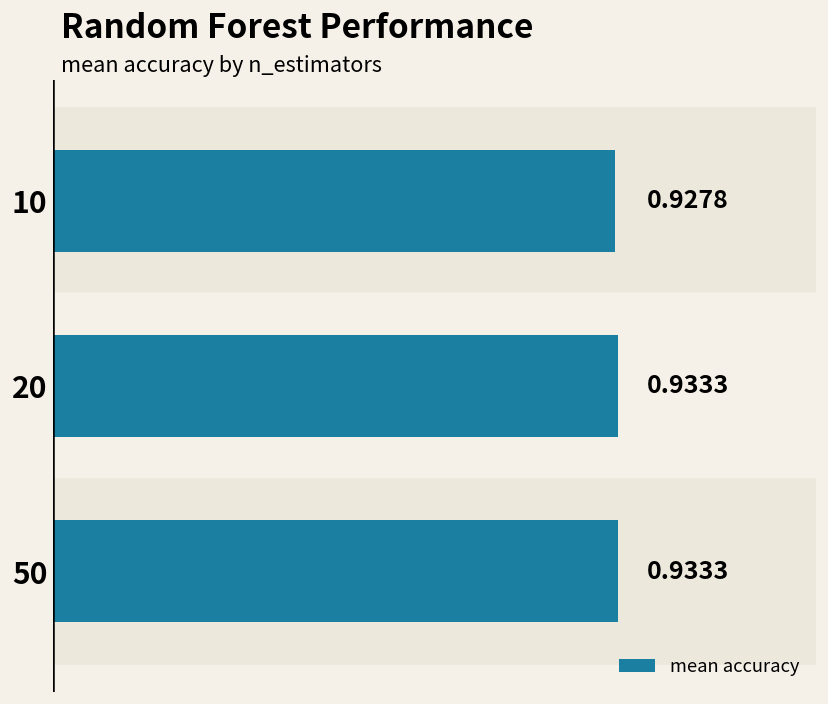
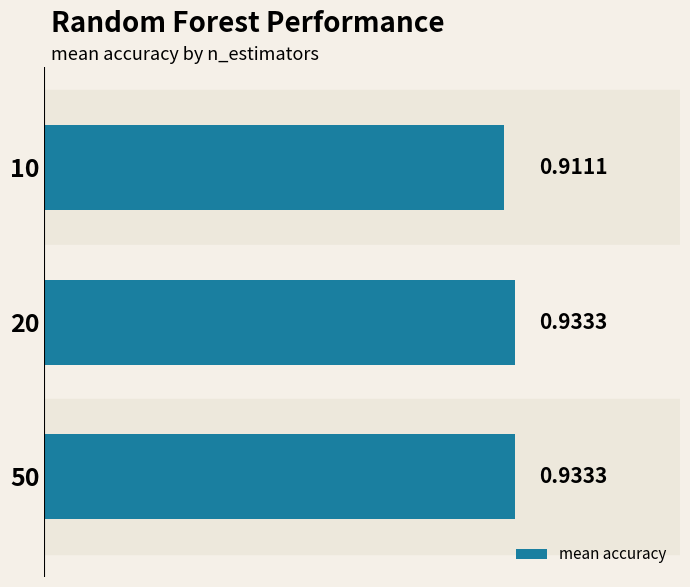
10: 0.9278 -> 0.9111
